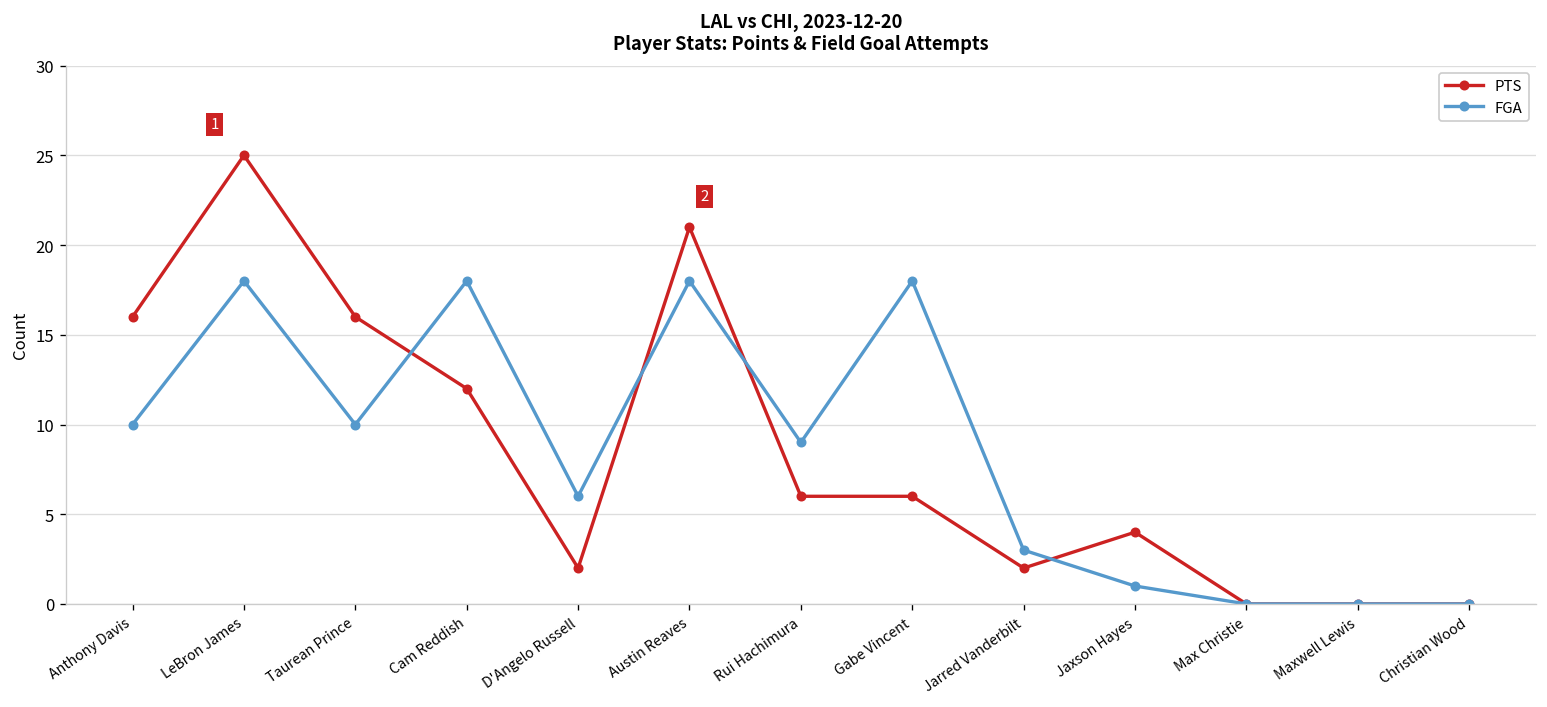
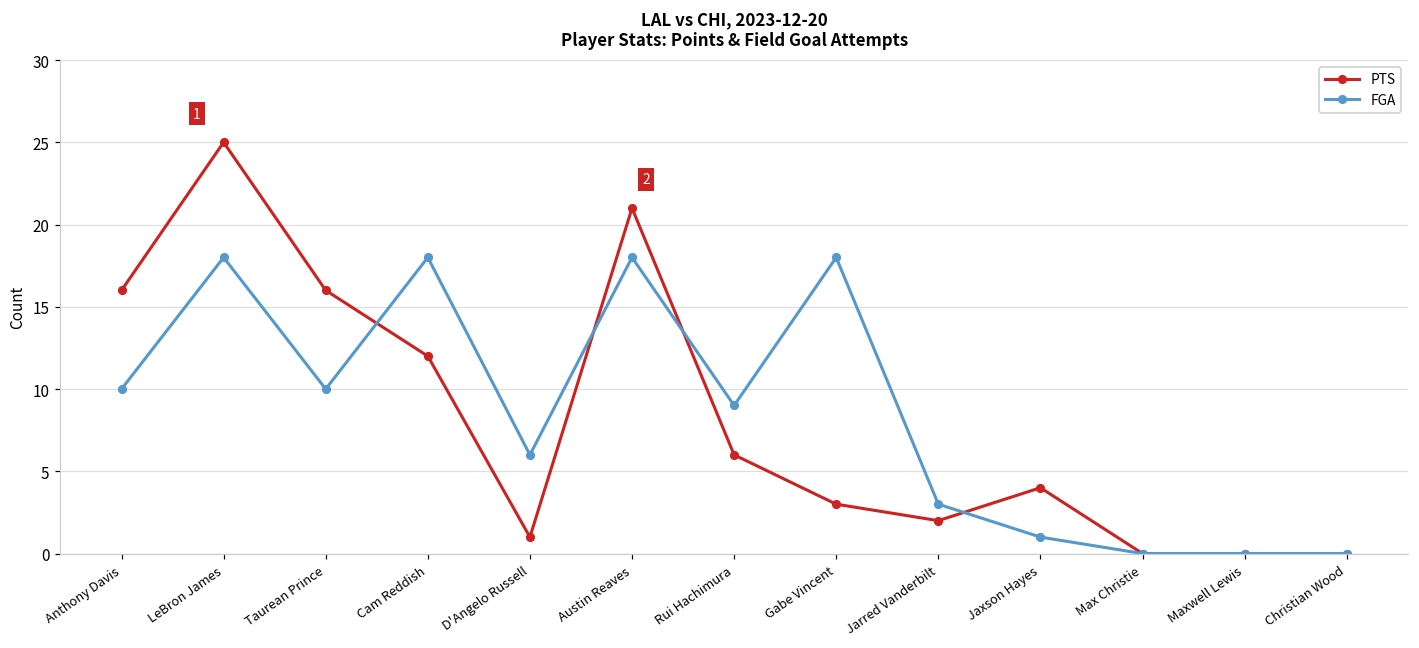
PTS, D'Angelo Russell: 2 -> 1
PTS, Gabe Vincent: 6 -> 3
